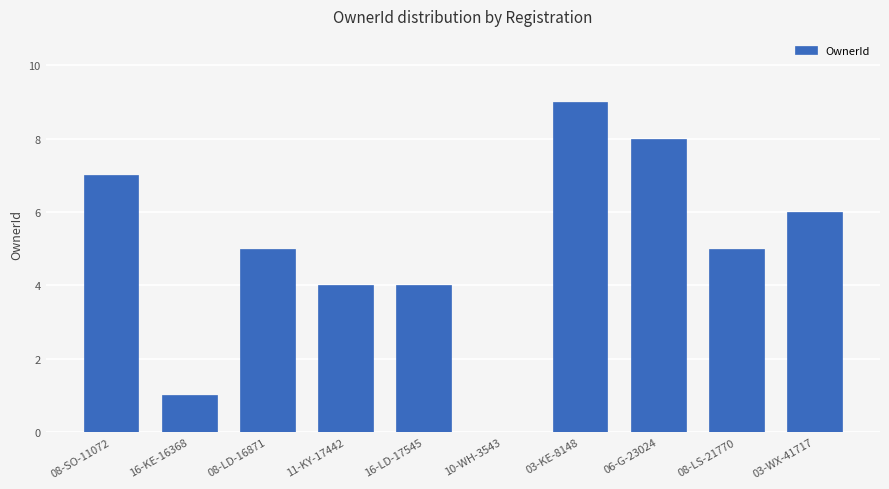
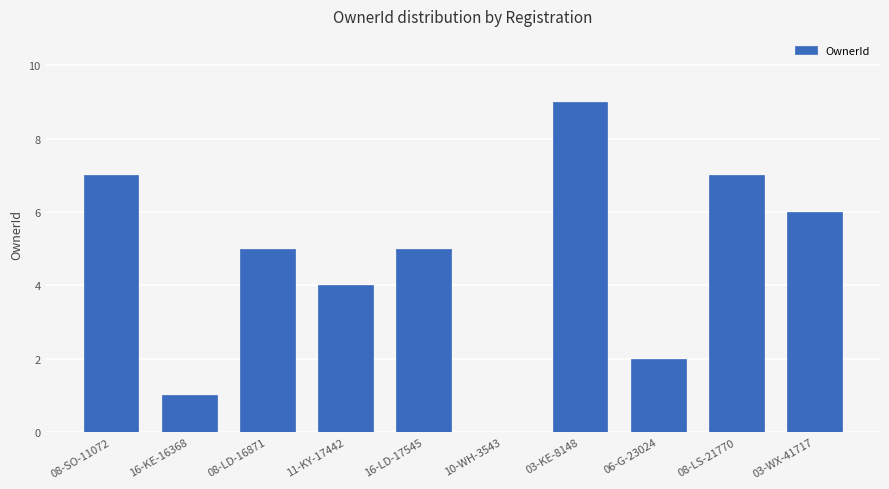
16-LD-17545: 4 -> 5
06-G-23024: 8 -> 2
08-LS-21770: 5 -> 7
